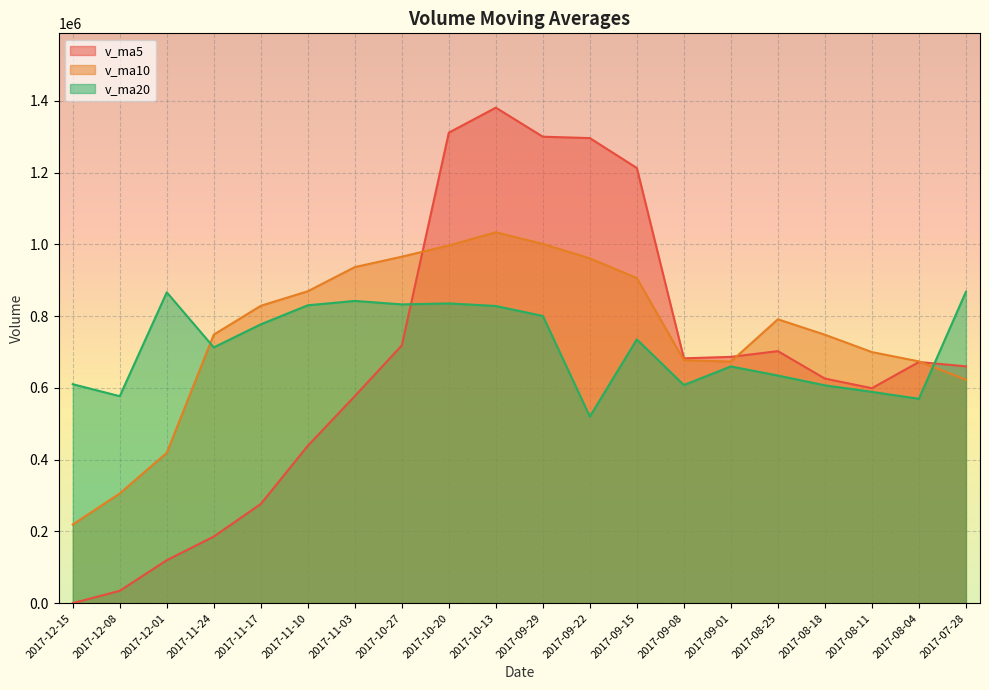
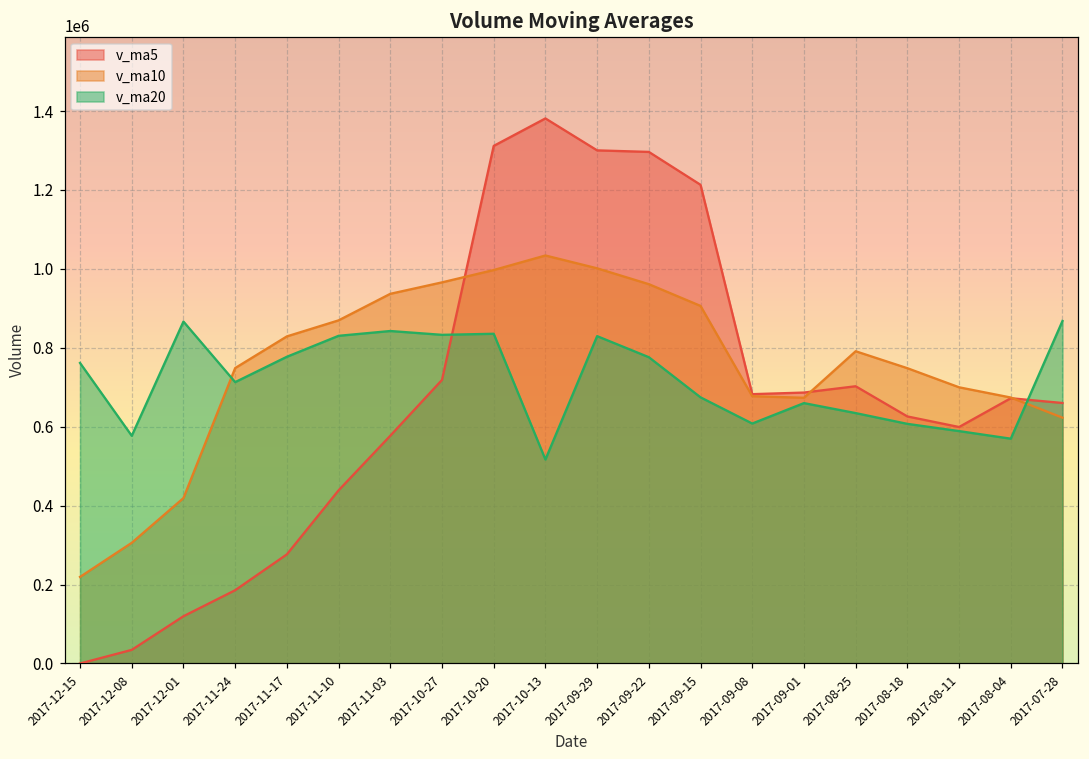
v_ma20, 2017-12-15: 610000 -> 760000
v_ma20, 2017-10-13: 830000 -> 520000
v_ma20, 2017-09-29: 800000 -> 830000
v_ma20, 2017-09-22: 520000 -> 780000
v_ma20, 2017-09-15: 740000 -> 670000
